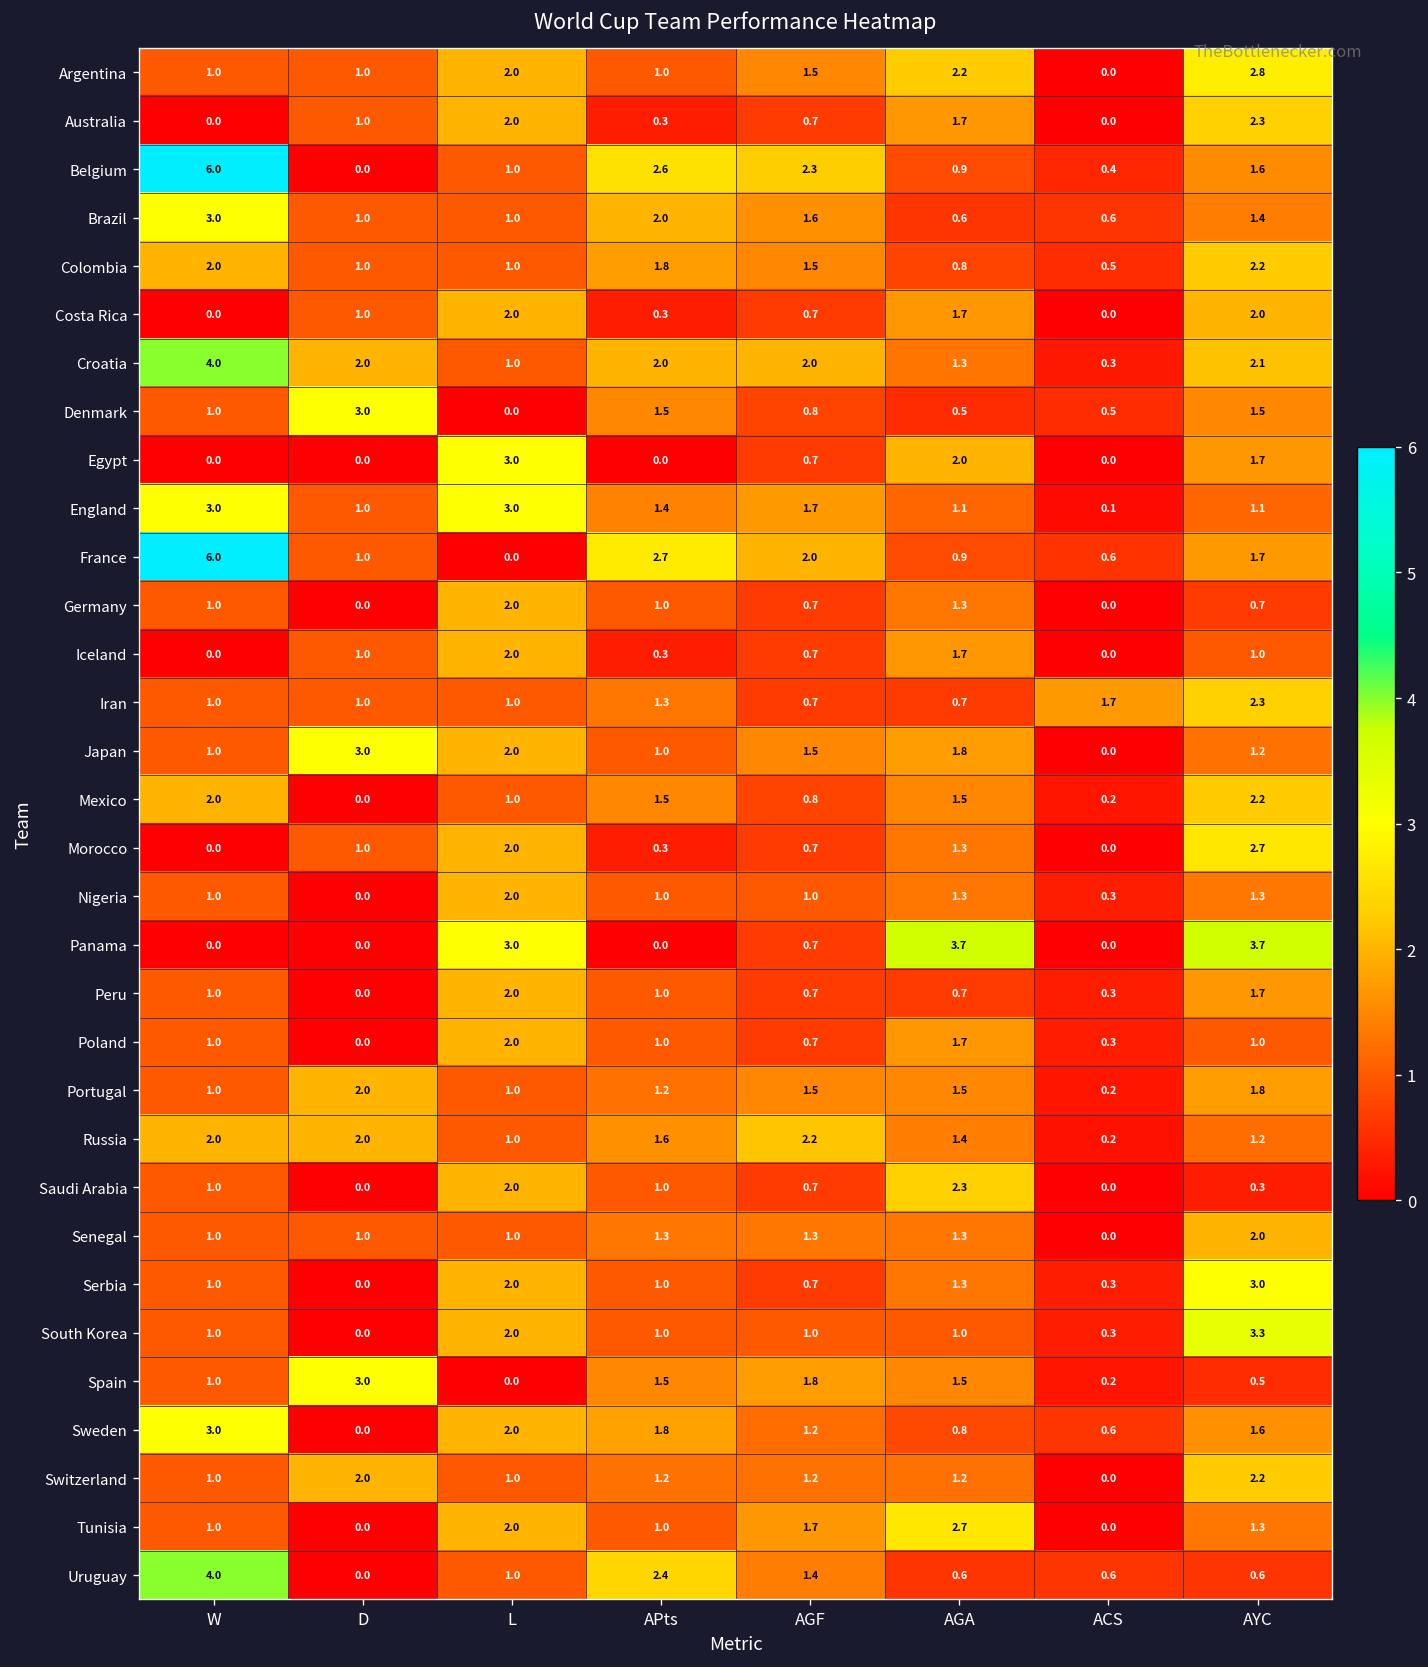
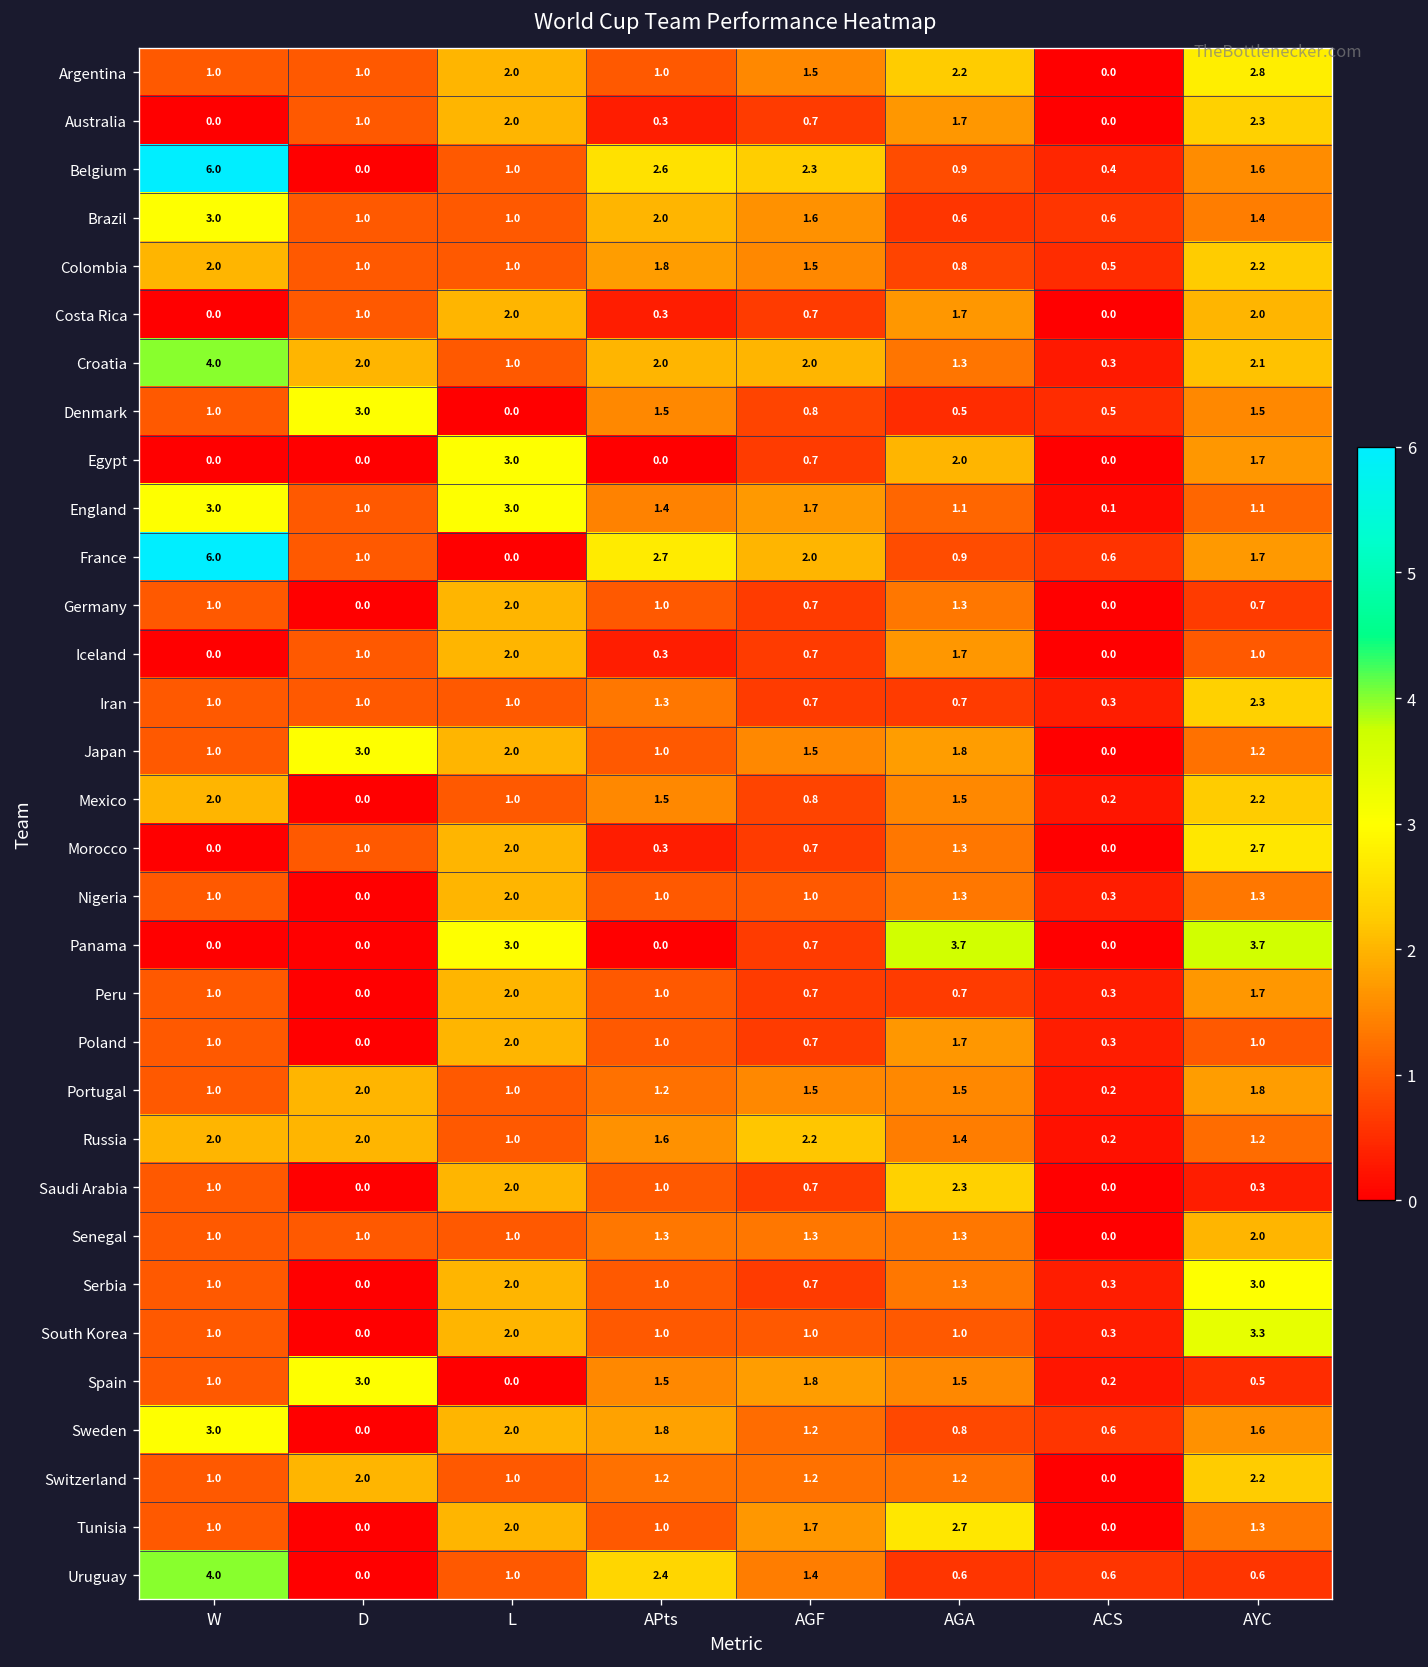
Iran, ACS: 1.7 -> 0.3
